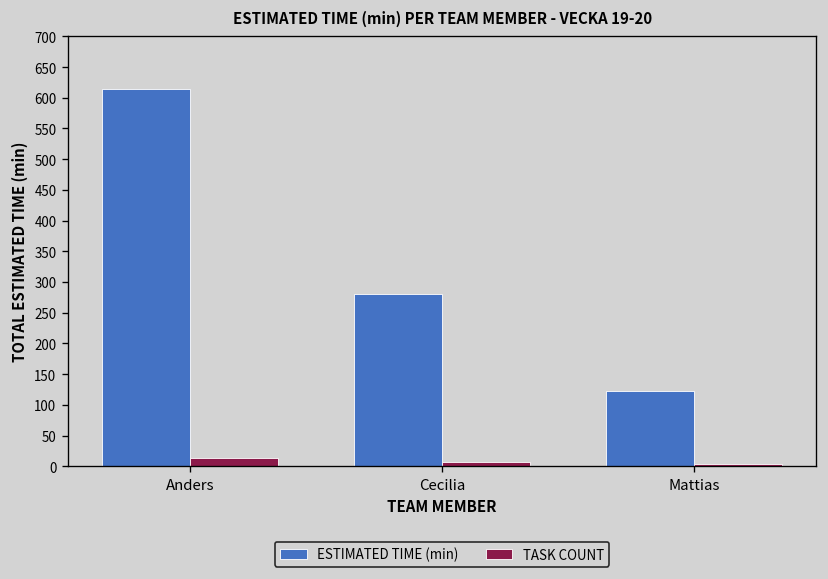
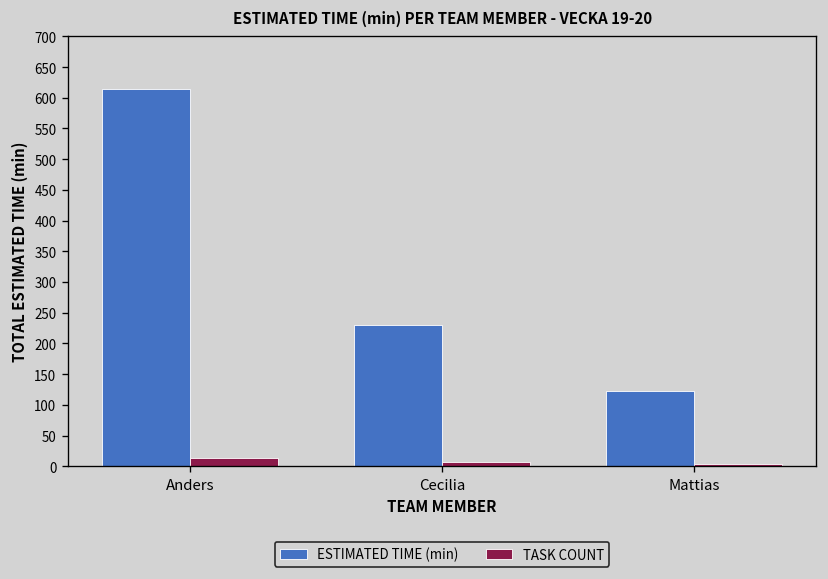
ESTIMATED TIME (min), Cecilia: 280 -> 230
